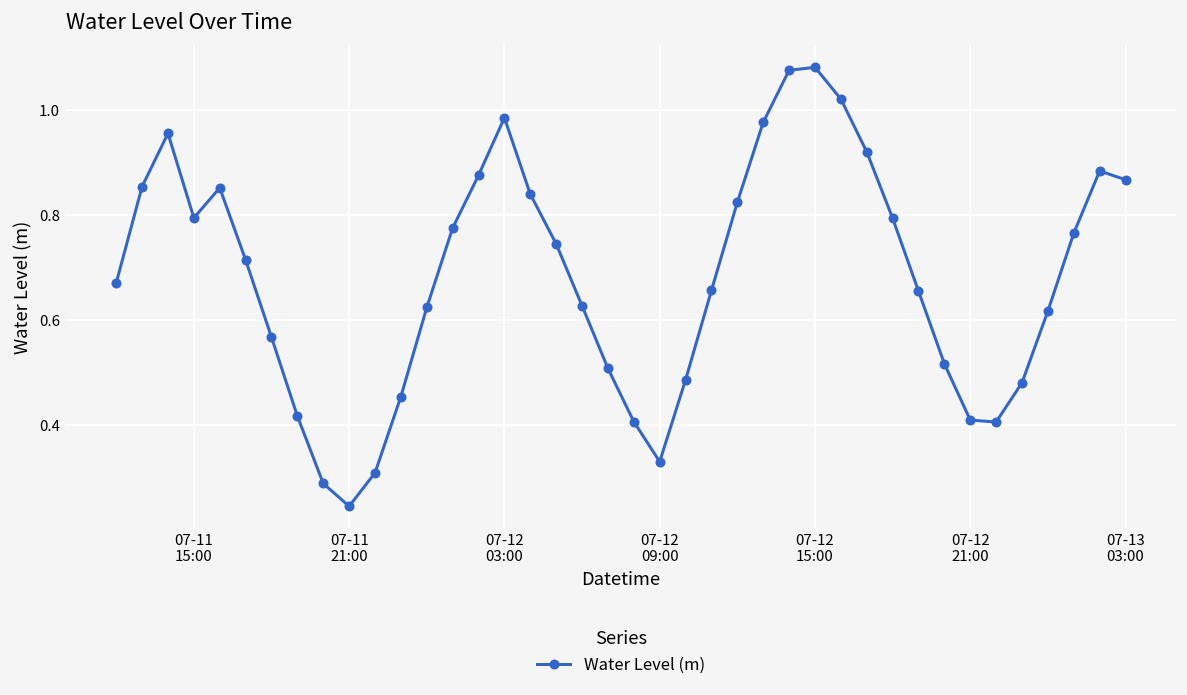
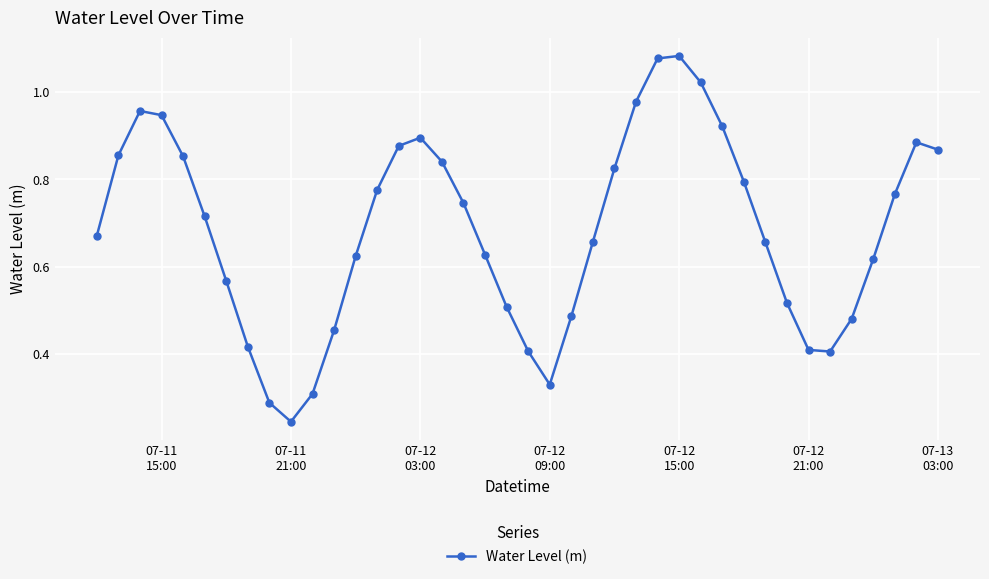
07-11 15:00: 0.80 -> 0.95
07-12 03:00: 0.99 -> 0.90
